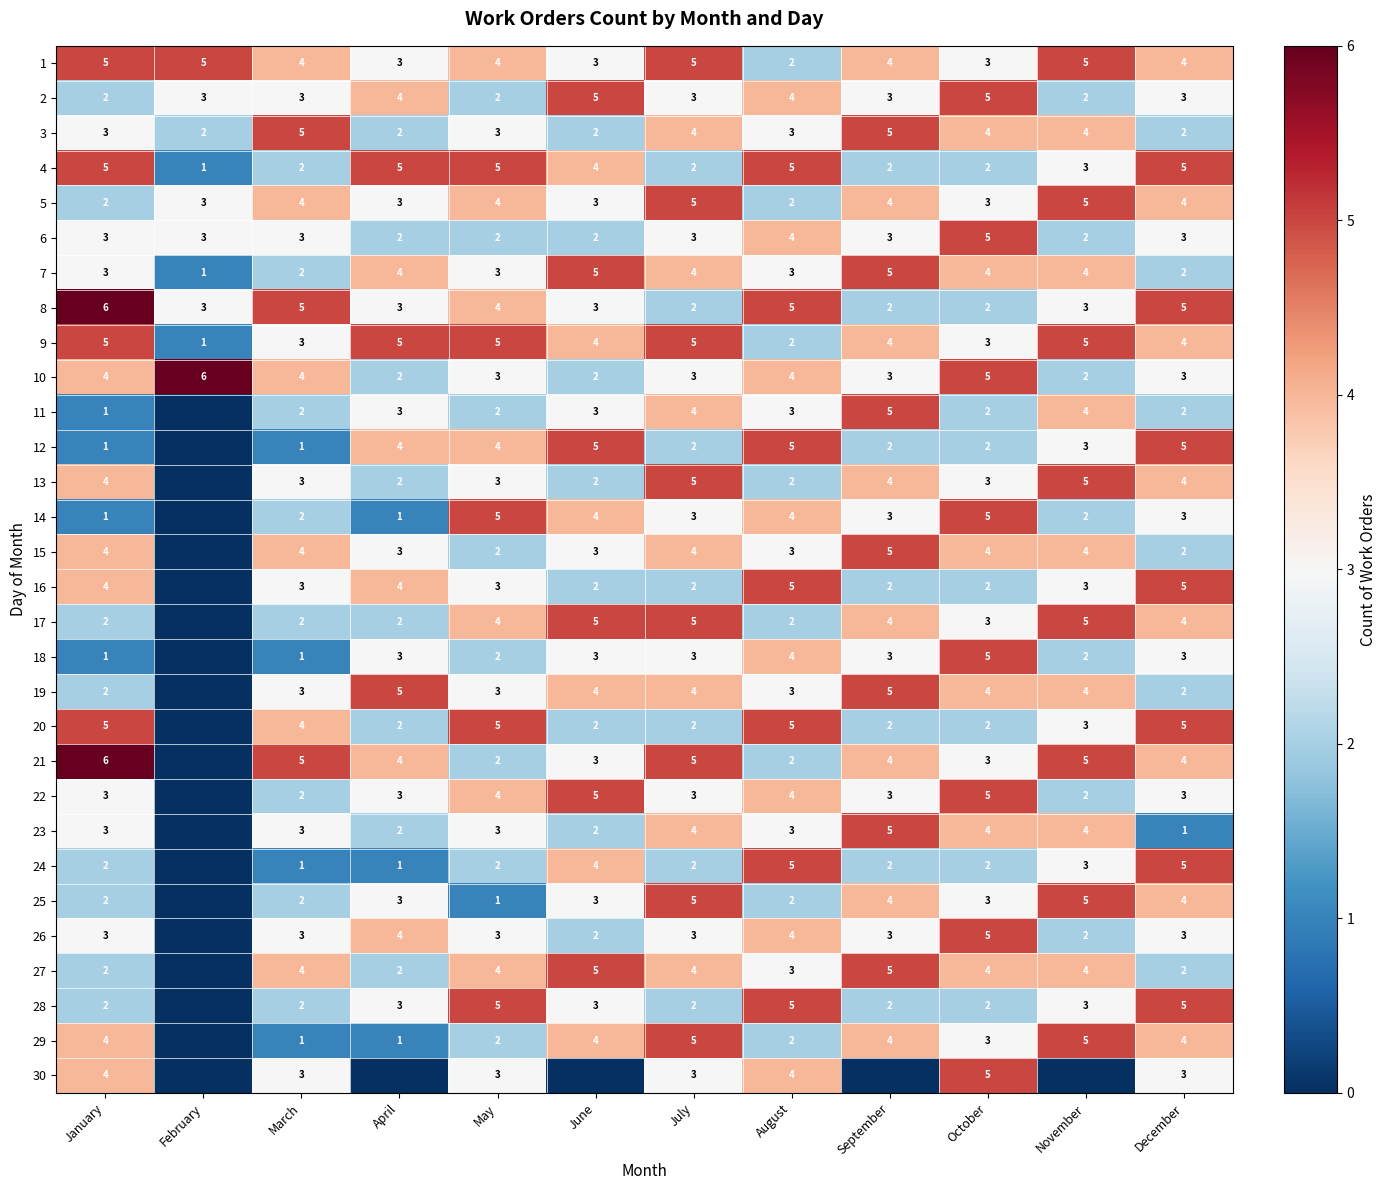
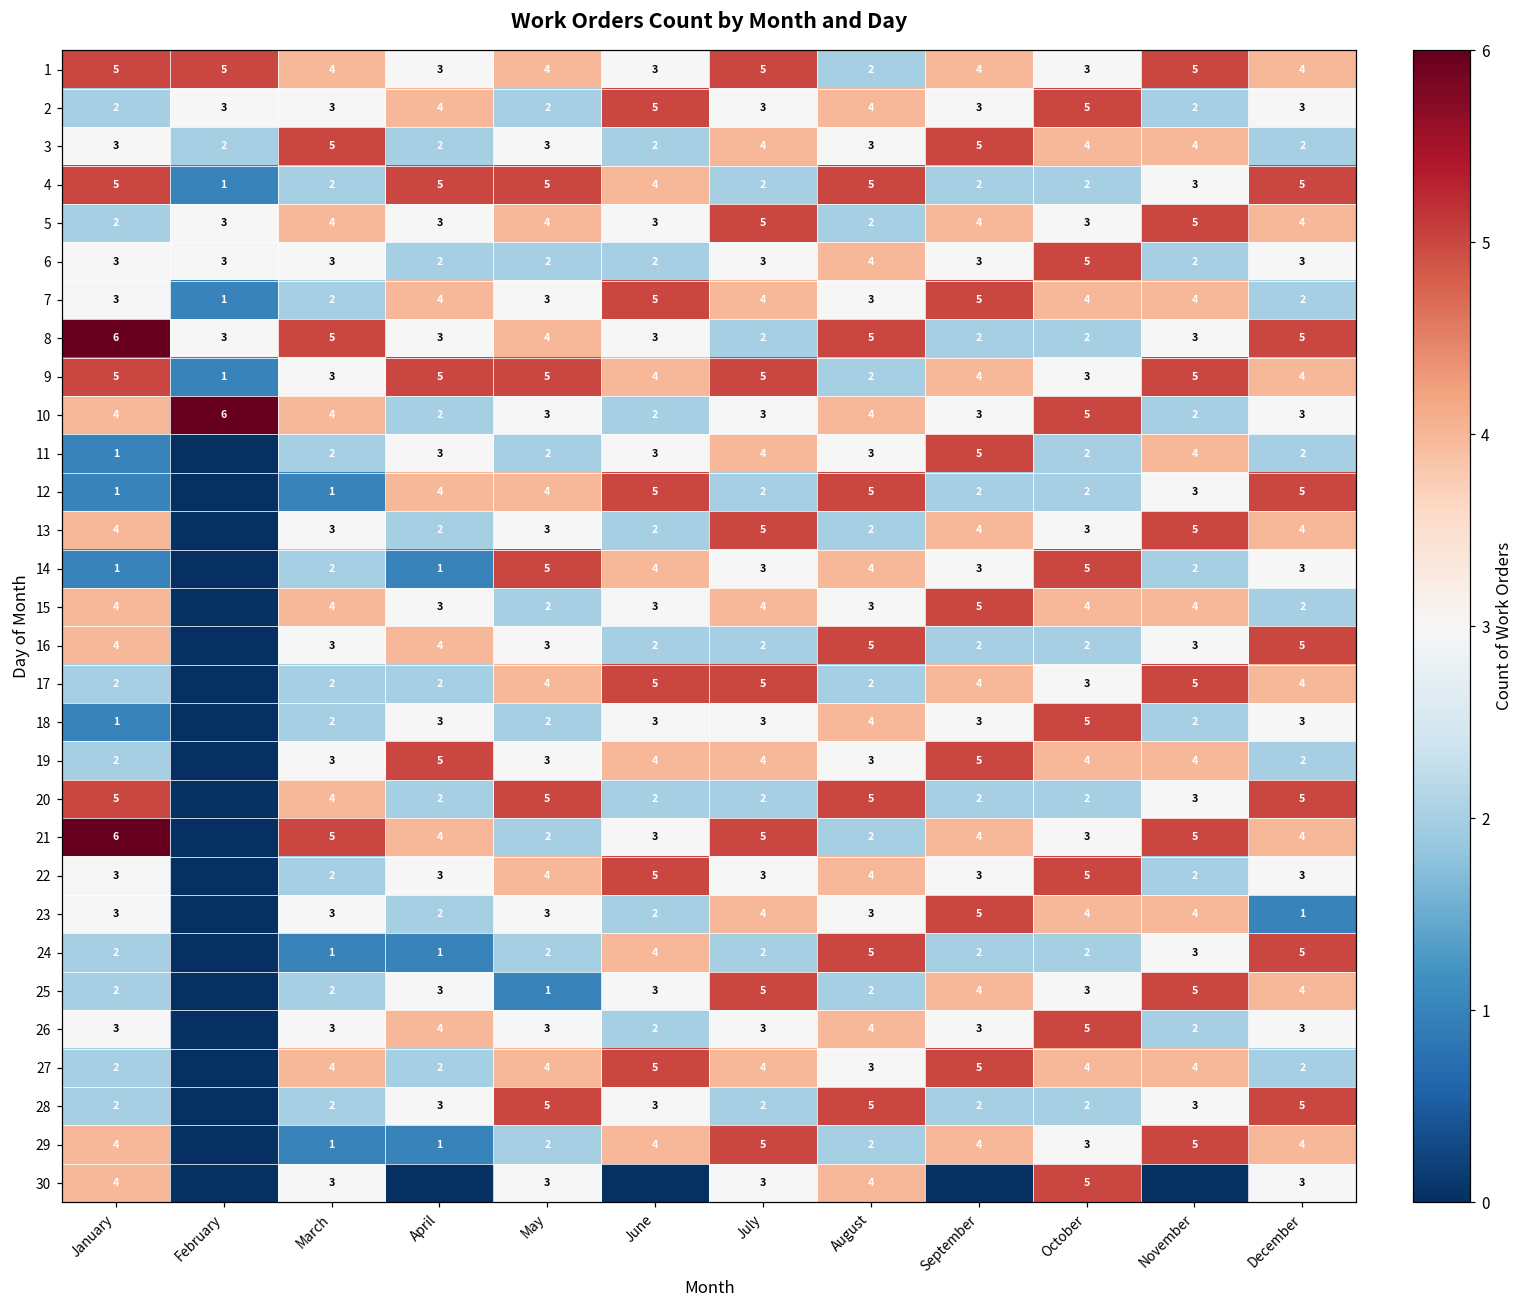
18, March: 1 -> 2
